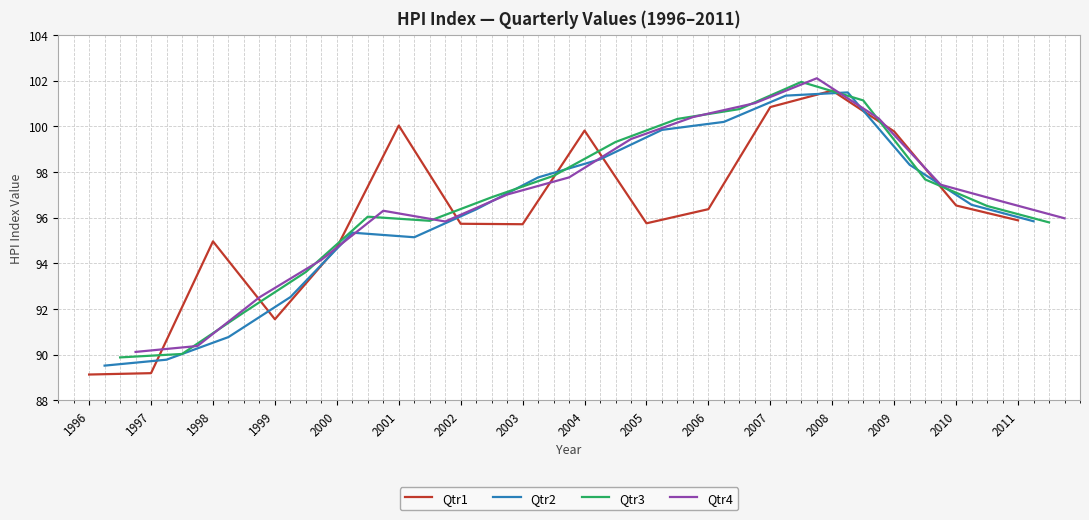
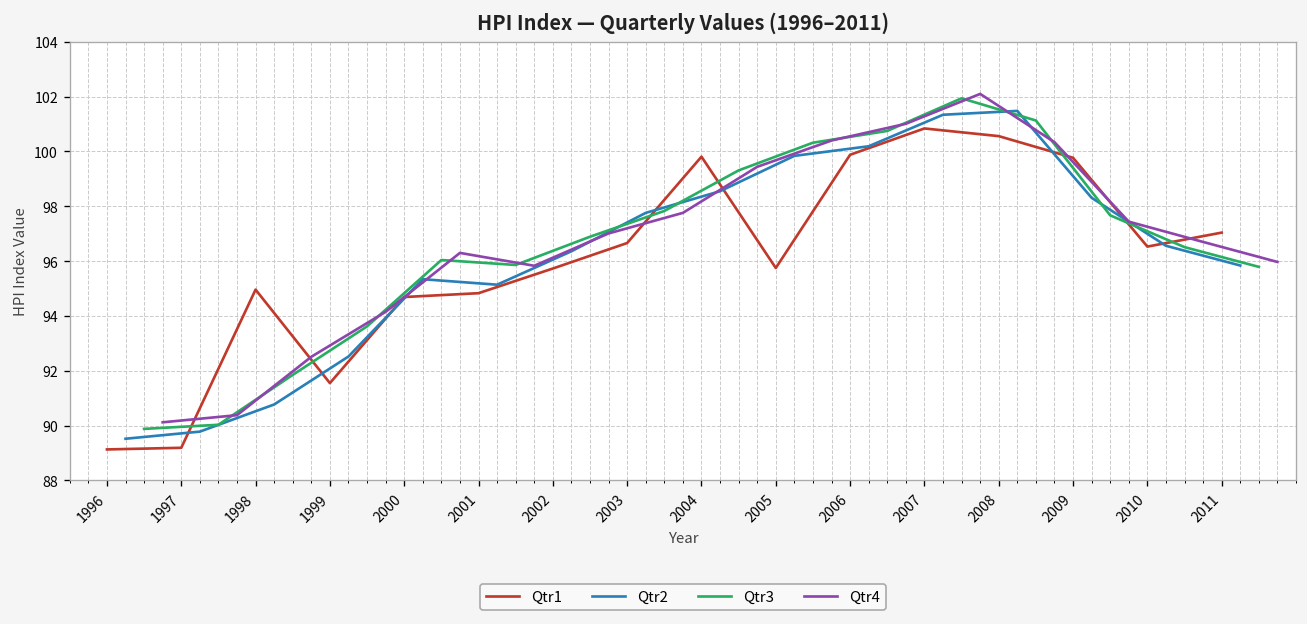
Qtr1, 2001: 100.0 -> 94.8
Qtr1, 2003: 95.7 -> 96.7
Qtr1, 2006: 96.4 -> 99.9
Qtr1, 2008: 101.6 -> 100.6
Qtr1, 2011: 95.9 -> 97.0
